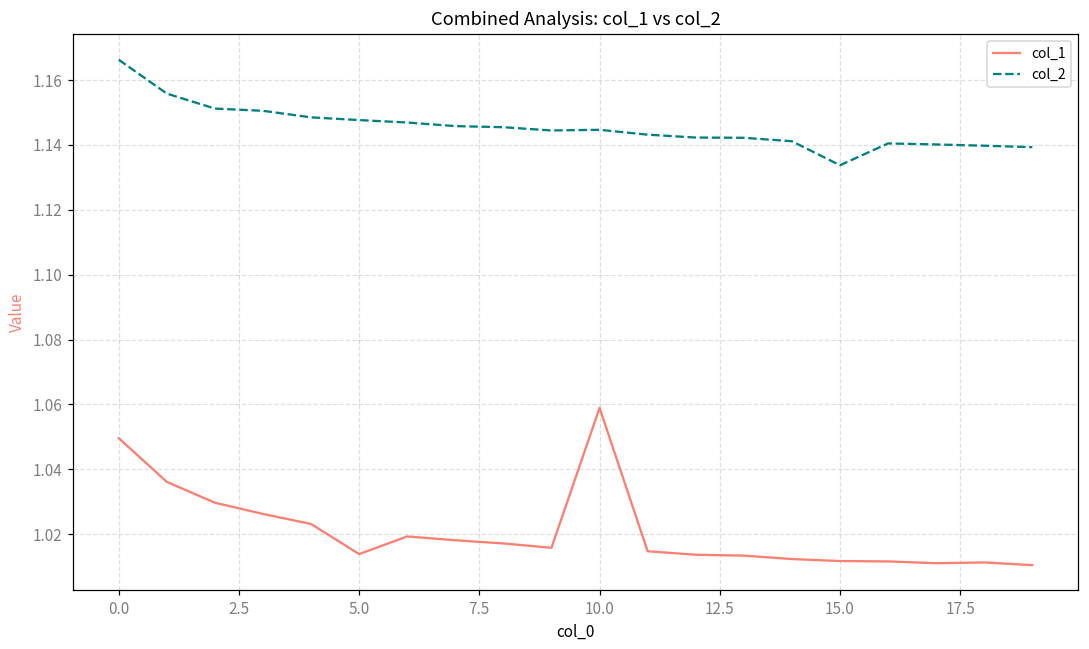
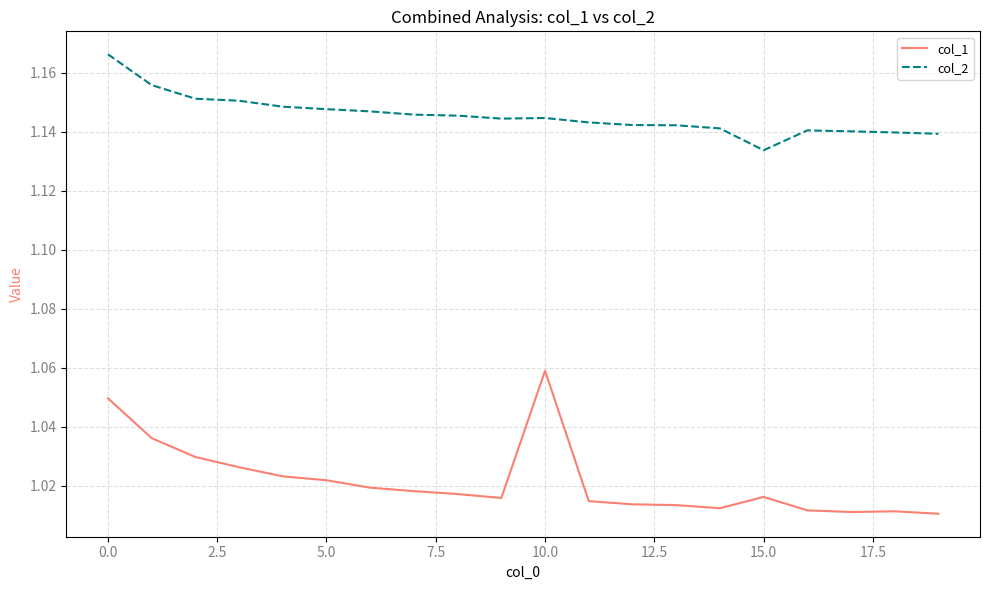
col_1, 5.0: 1.014 -> 1.022
col_1, 15.0: 1.012 -> 1.016
